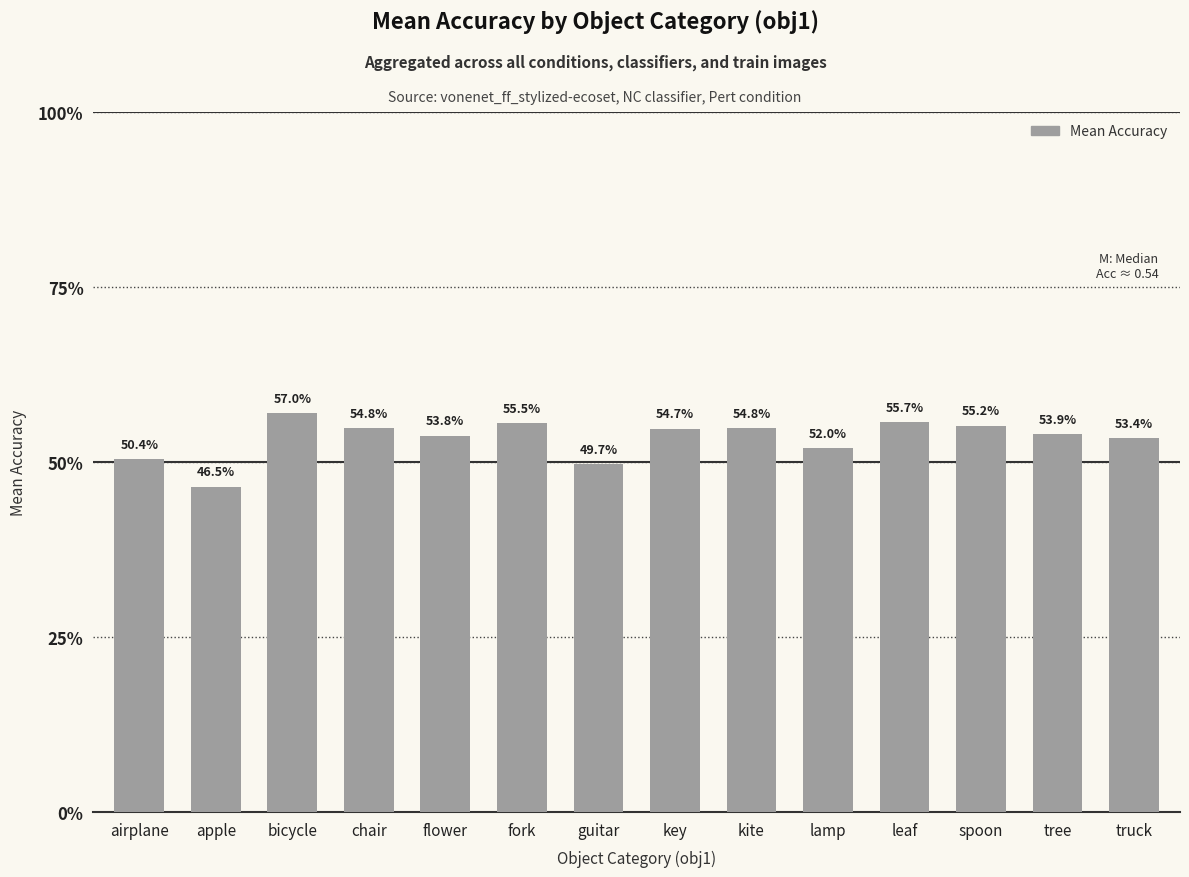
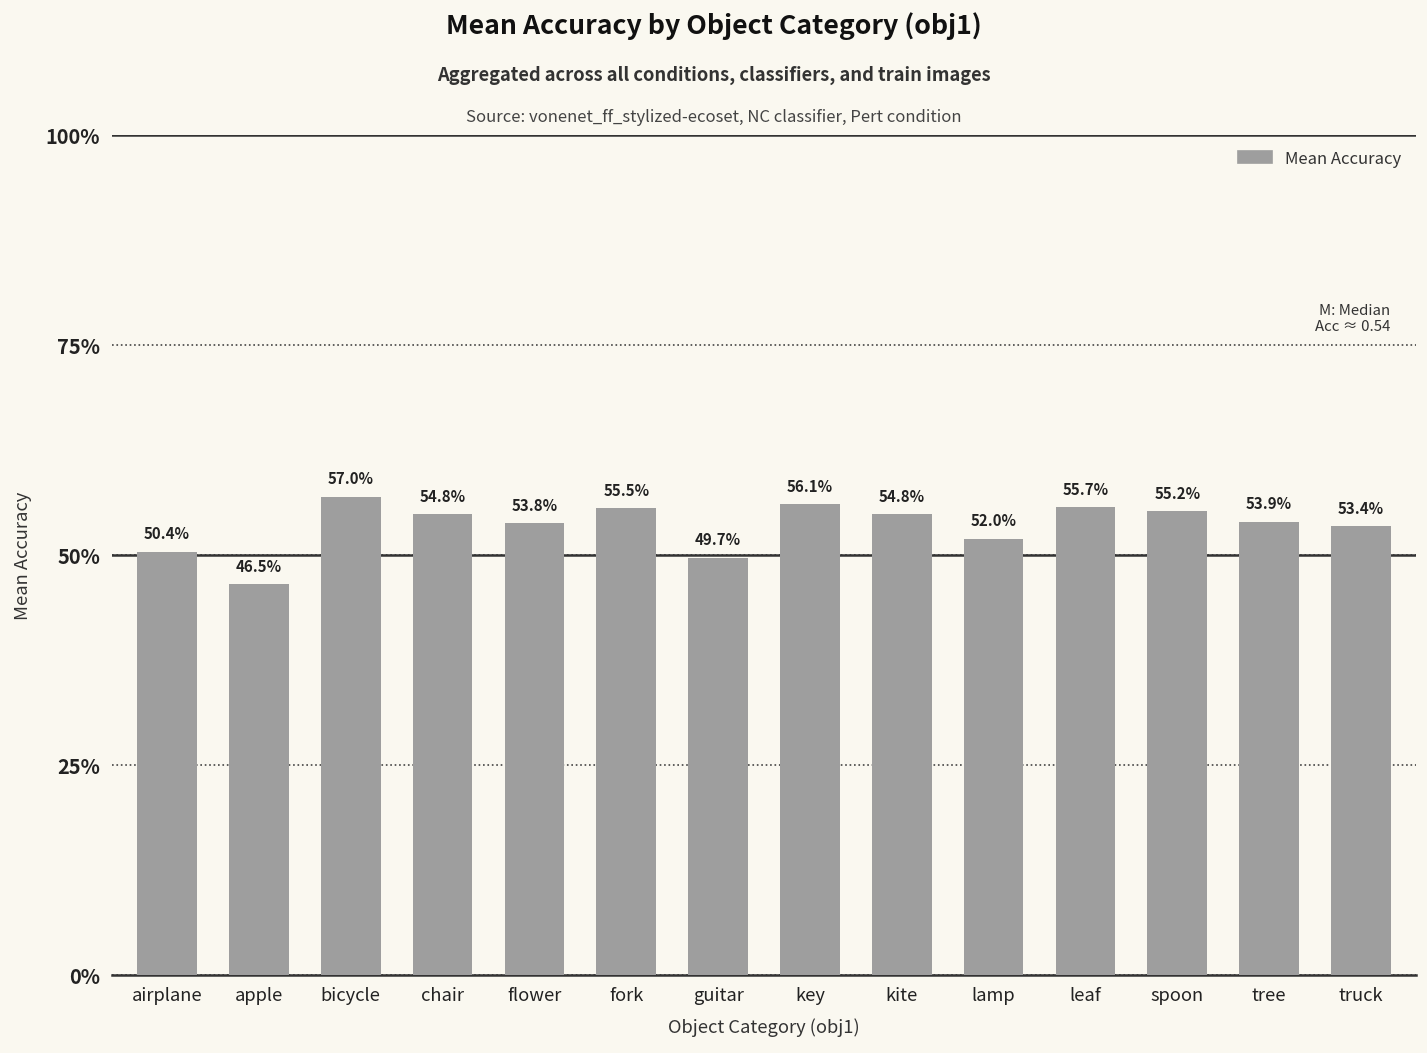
key: 54.7% -> 56.1%
